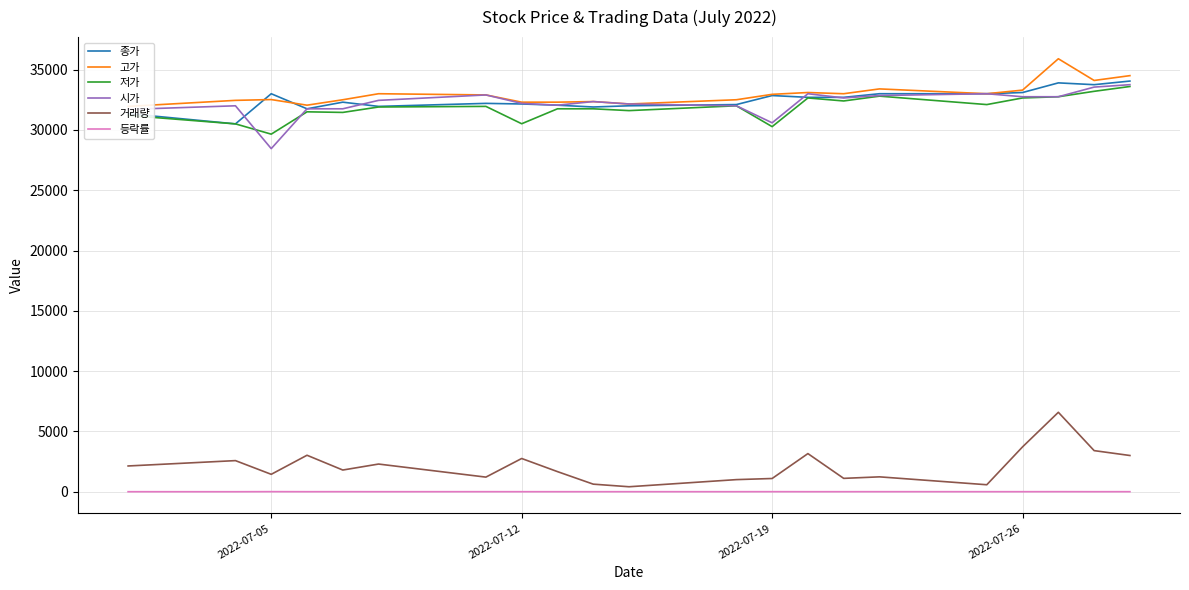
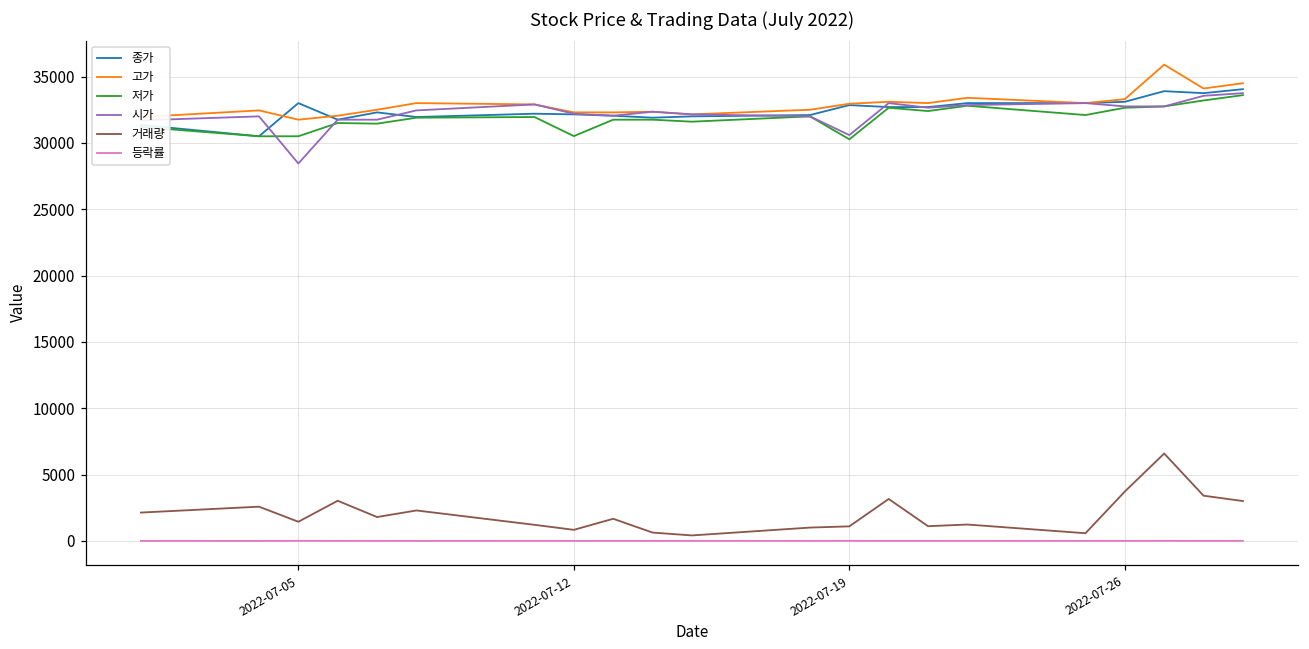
고가, 2022-07-05: 32500 -> 31800
저가, 2022-07-05: 29600 -> 30500
거래량, 2022-07-12: 2800 -> 800
